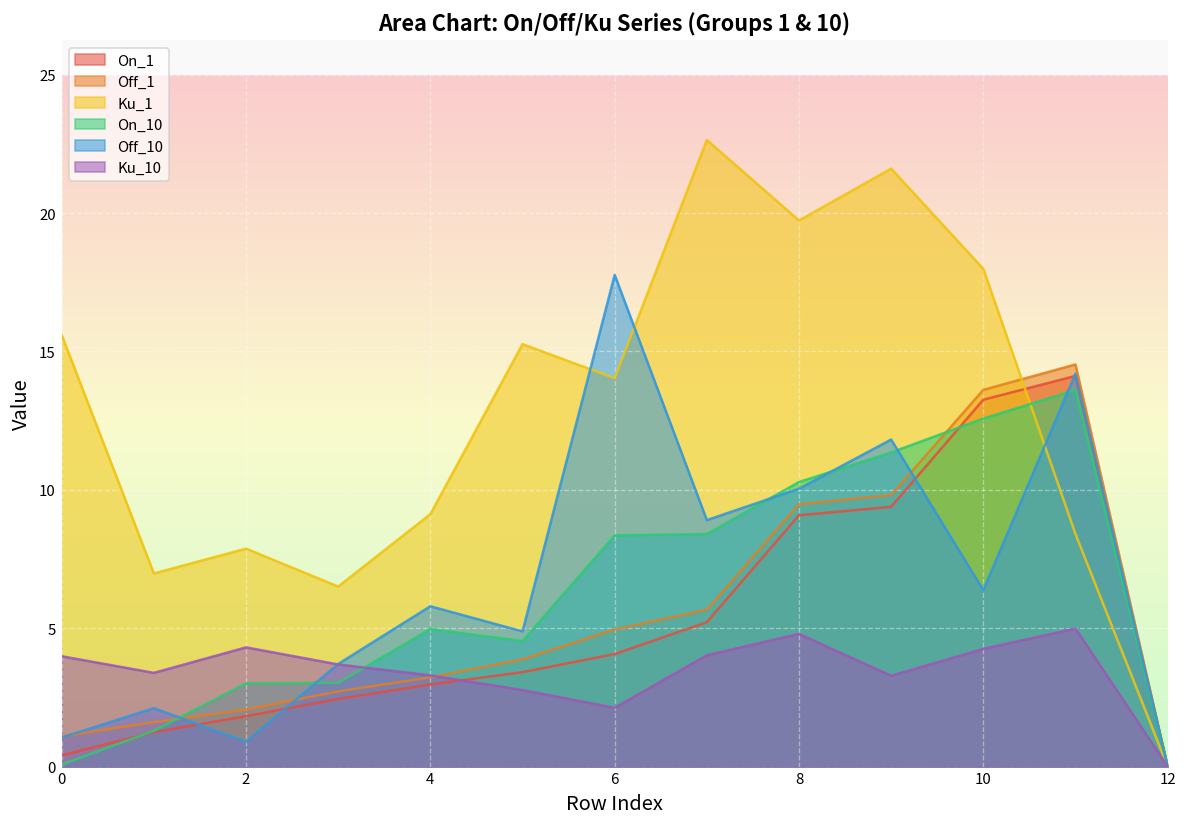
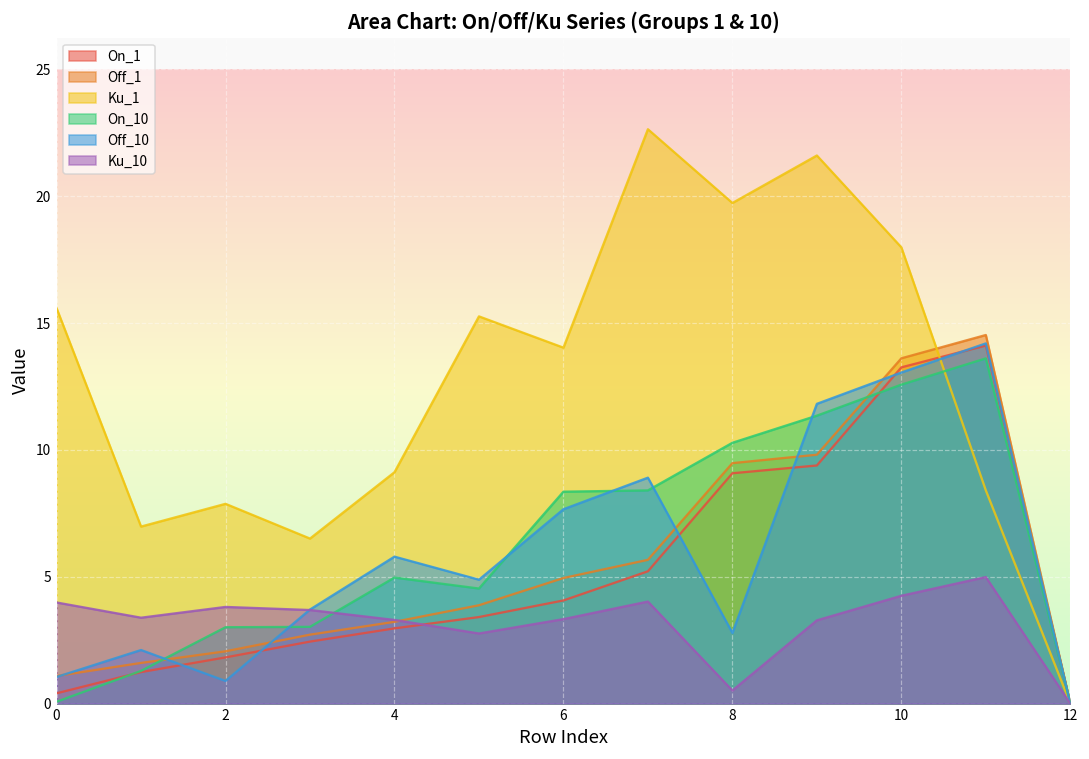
Ku_10, 2: 4.3 -> 3.8
Off_10, 6: 17.8 -> 7.7
Ku_10, 6: 2.1 -> 3.3
Off_10, 8: 10.0 -> 2.8
Ku_10, 8: 4.8 -> 0.5
Off_10, 10: 6.4 -> 13.1
